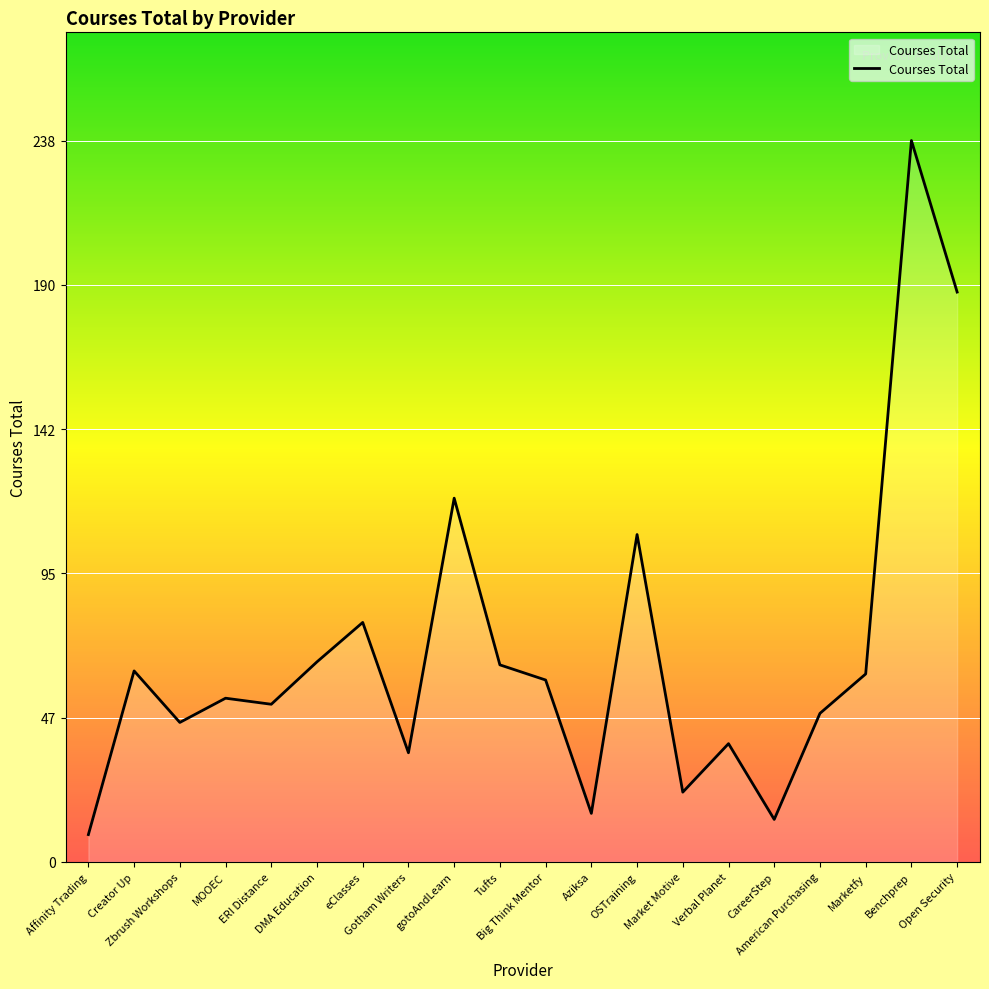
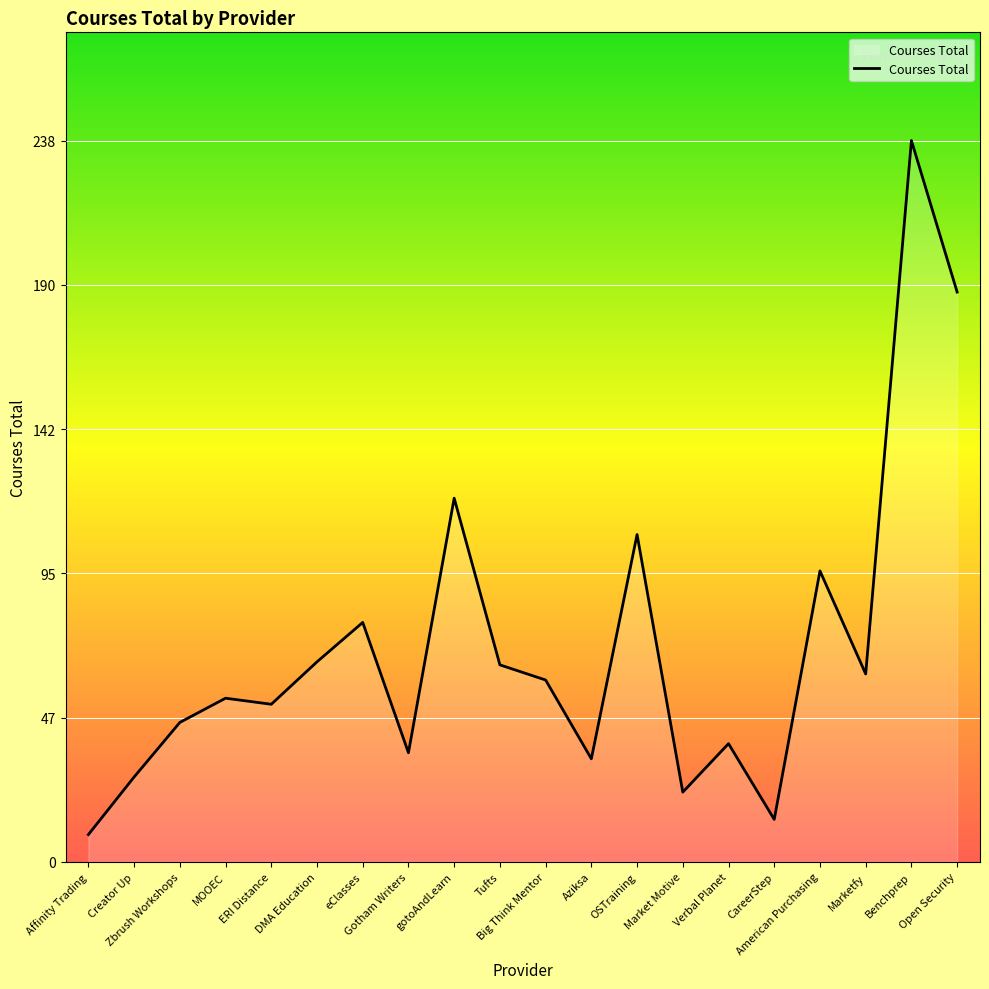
Creator Up: 63 -> 28
Aziksa: 16 -> 34
American Purchasing: 49 -> 96
